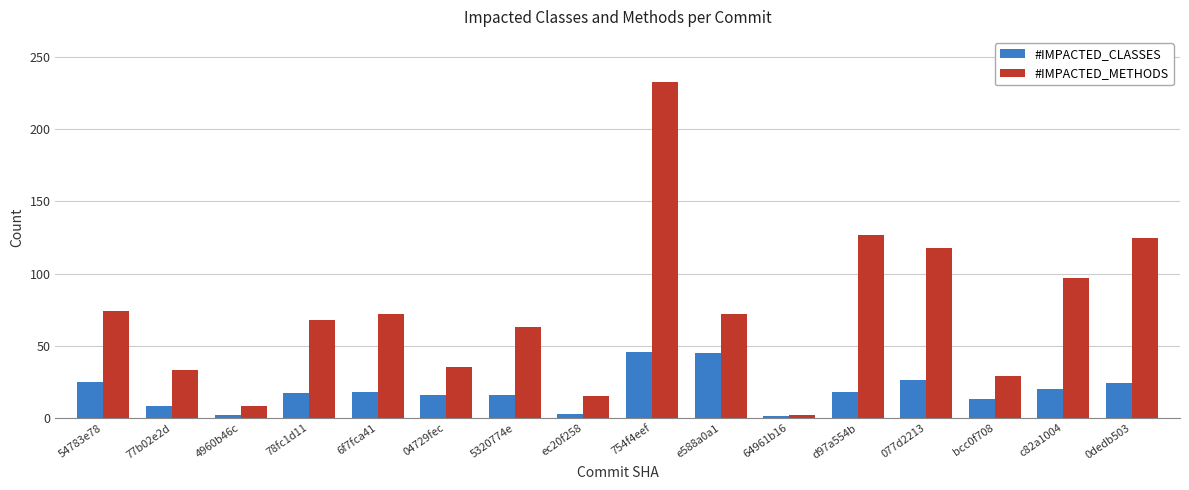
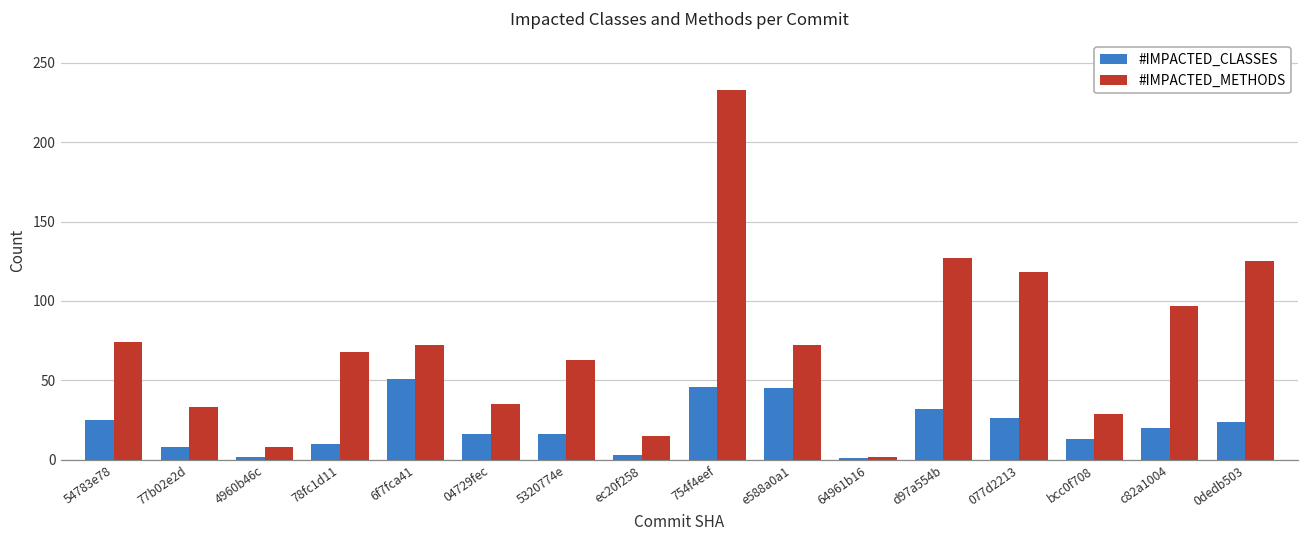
#IMPACTED_CLASSES, 78fc1d11: 17 -> 10
#IMPACTED_CLASSES, 6f7fca41: 18 -> 51
#IMPACTED_CLASSES, d97a554b: 18 -> 32
